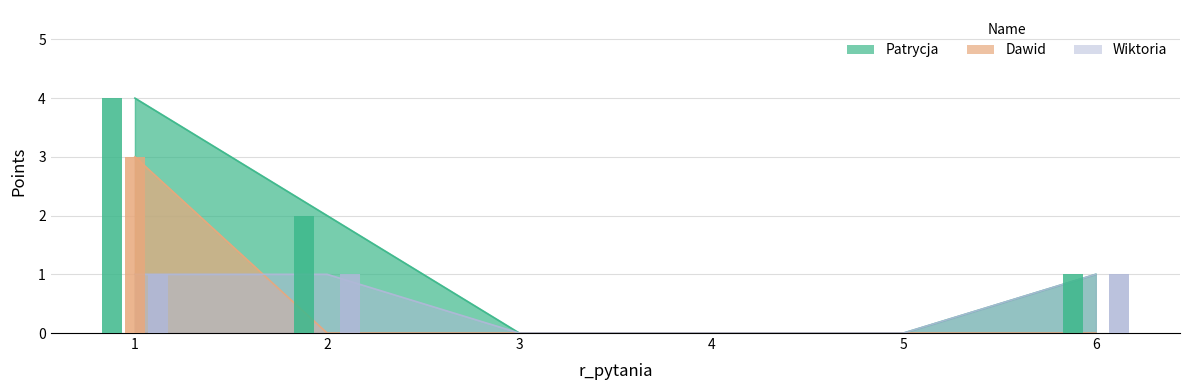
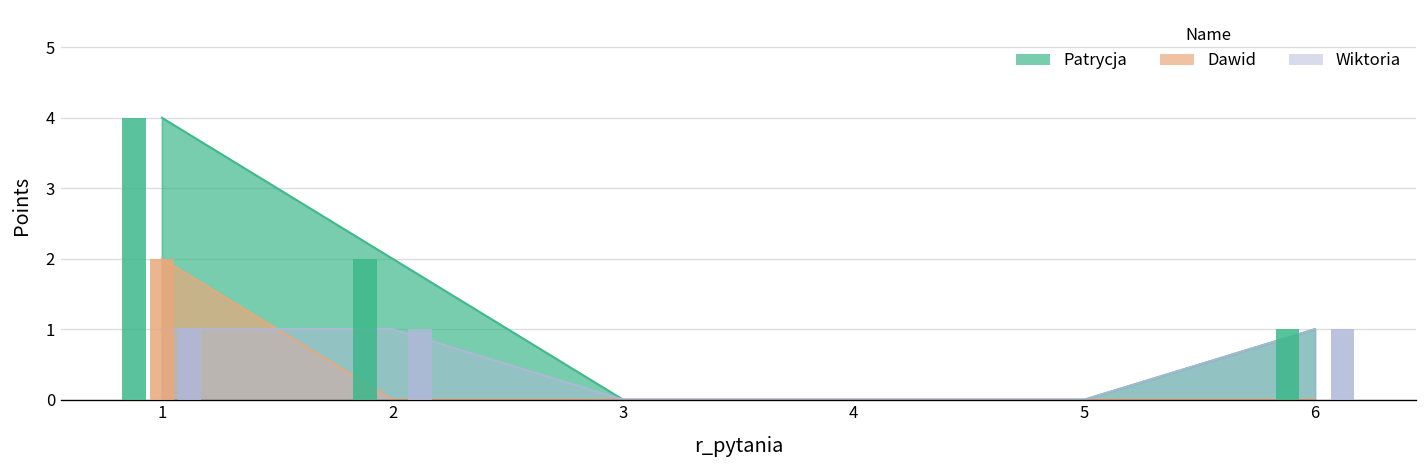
Dawid, 1: 3 -> 2
